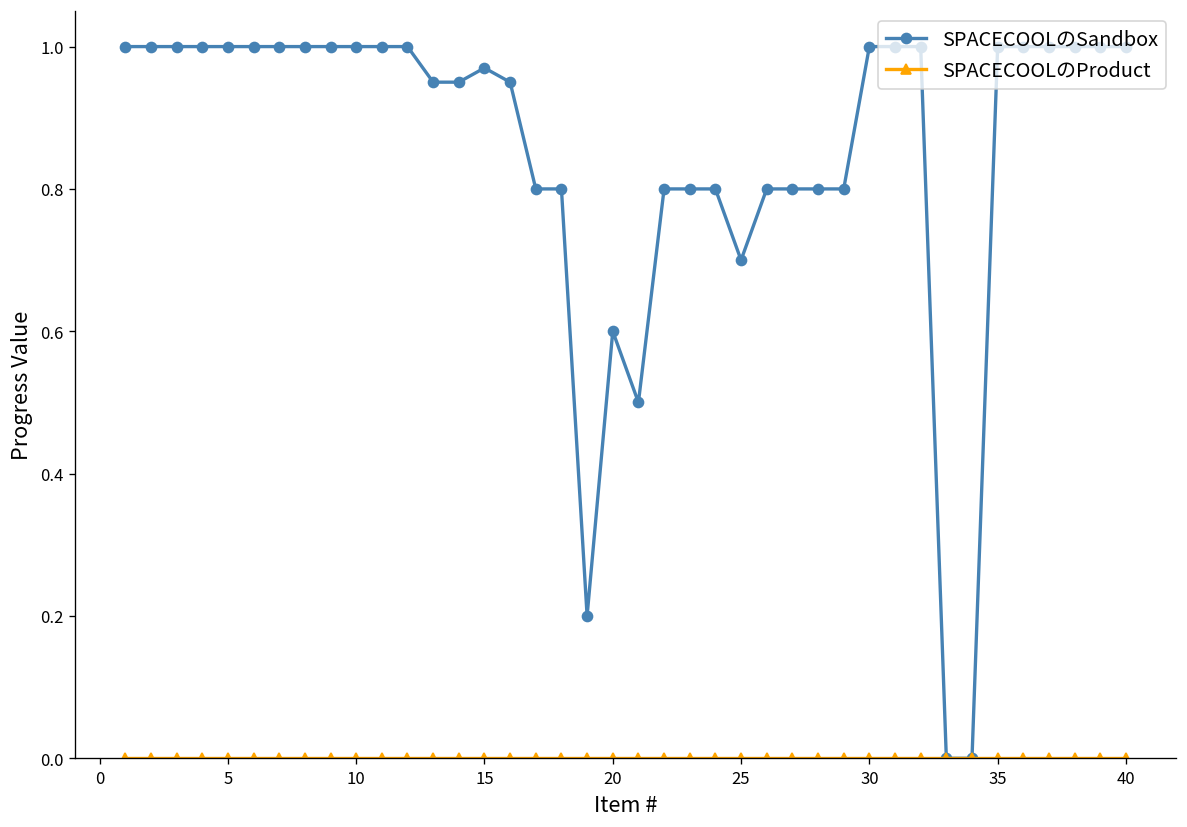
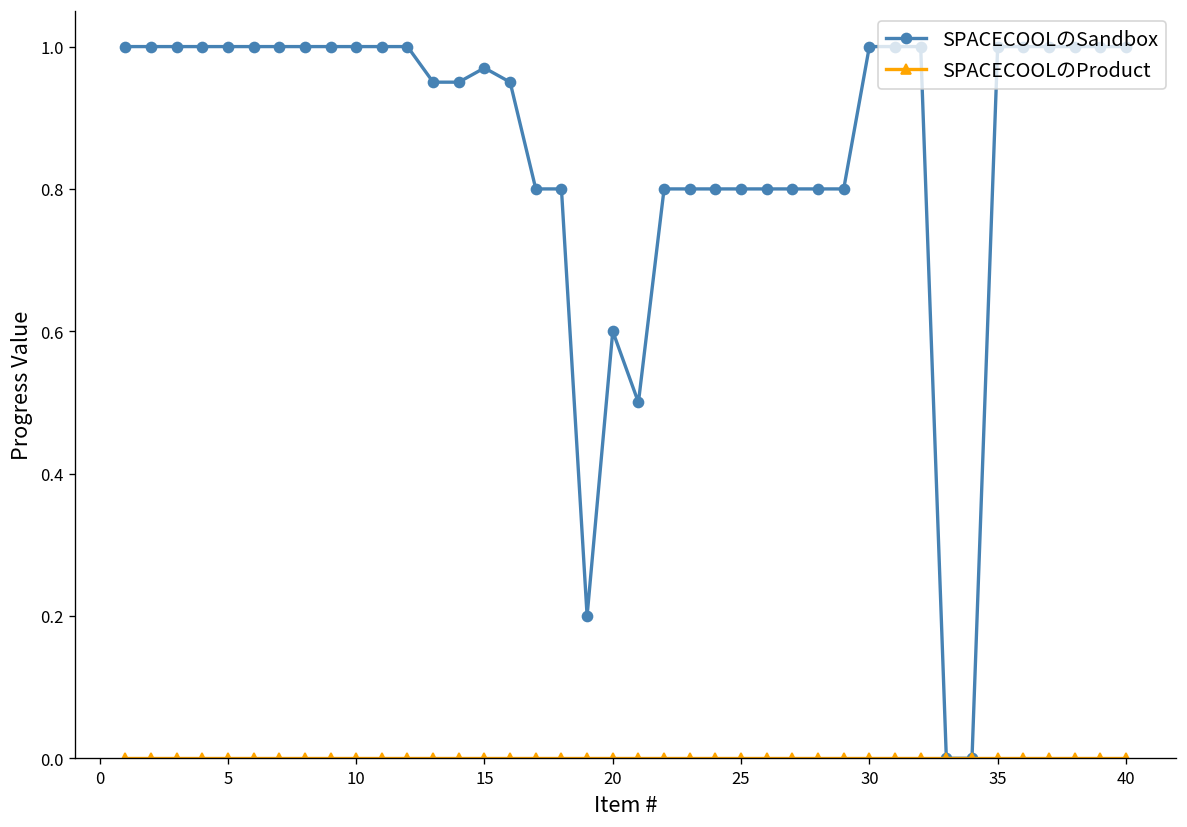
SPACECOOLのSandbox, 25: 0.7 -> 0.8
